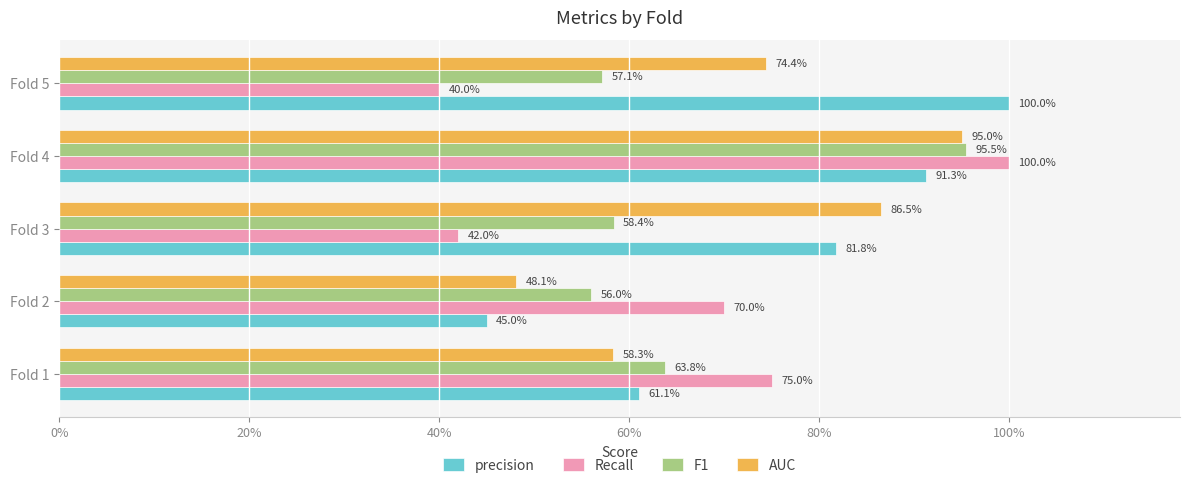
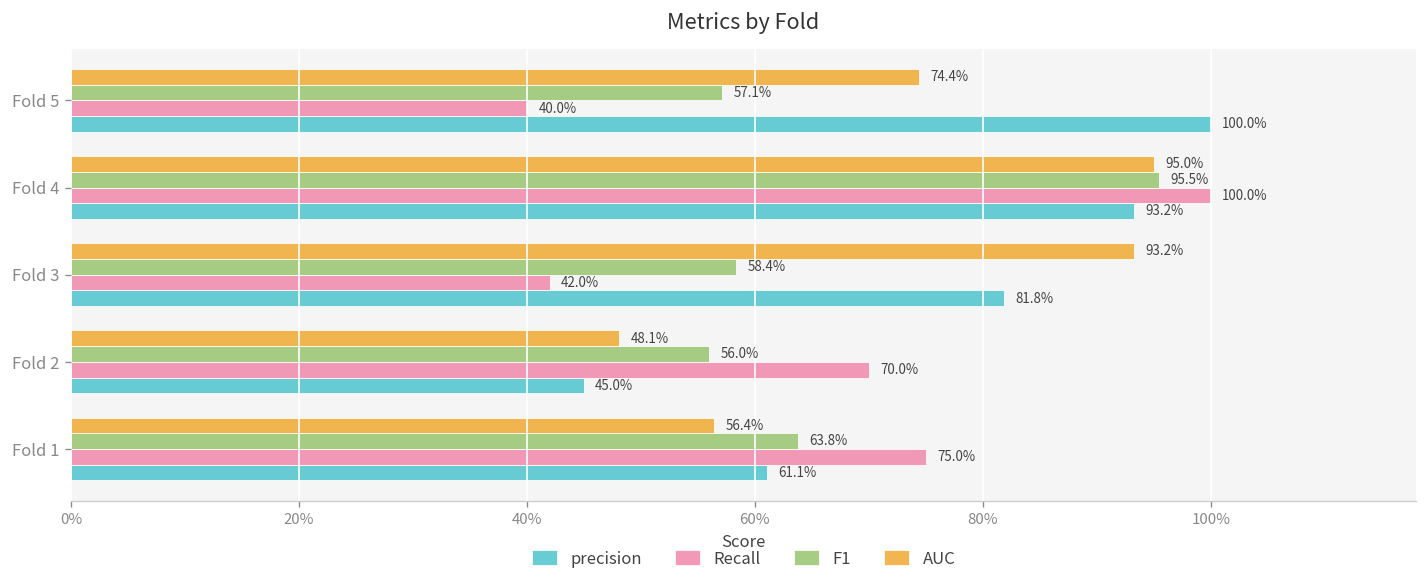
precision, Fold 4: 91.3% -> 93.2%
AUC, Fold 3: 86.5% -> 93.2%
AUC, Fold 1: 58.3% -> 56.4%
